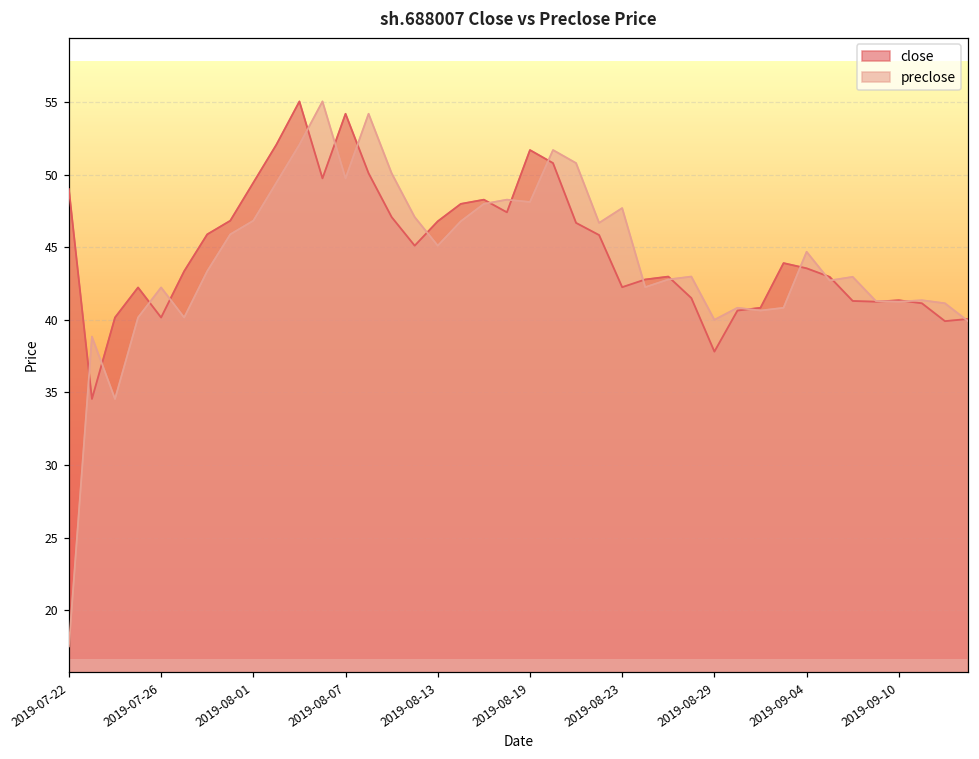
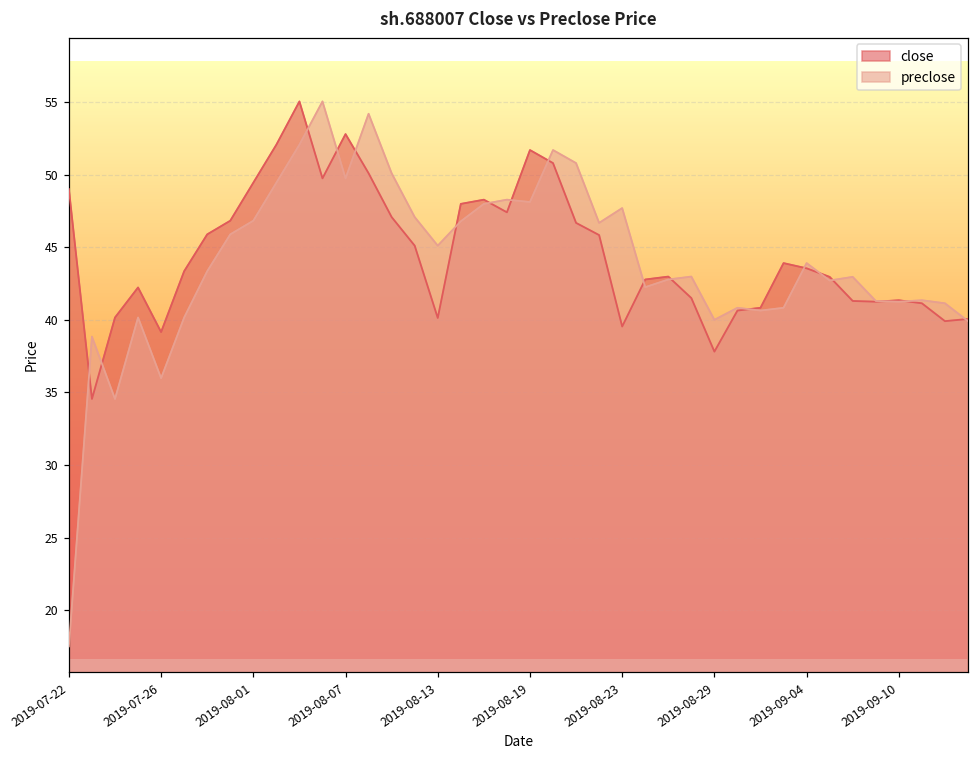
close, 2019-07-26: 40.2 -> 39.2
preclose, 2019-07-26: 42.2 -> 36.0
close, 2019-08-07: 54.2 -> 52.8
close, 2019-08-13: 46.8 -> 40.1
close, 2019-08-23: 42.3 -> 39.5
preclose, 2019-09-04: 44.7 -> 43.9
